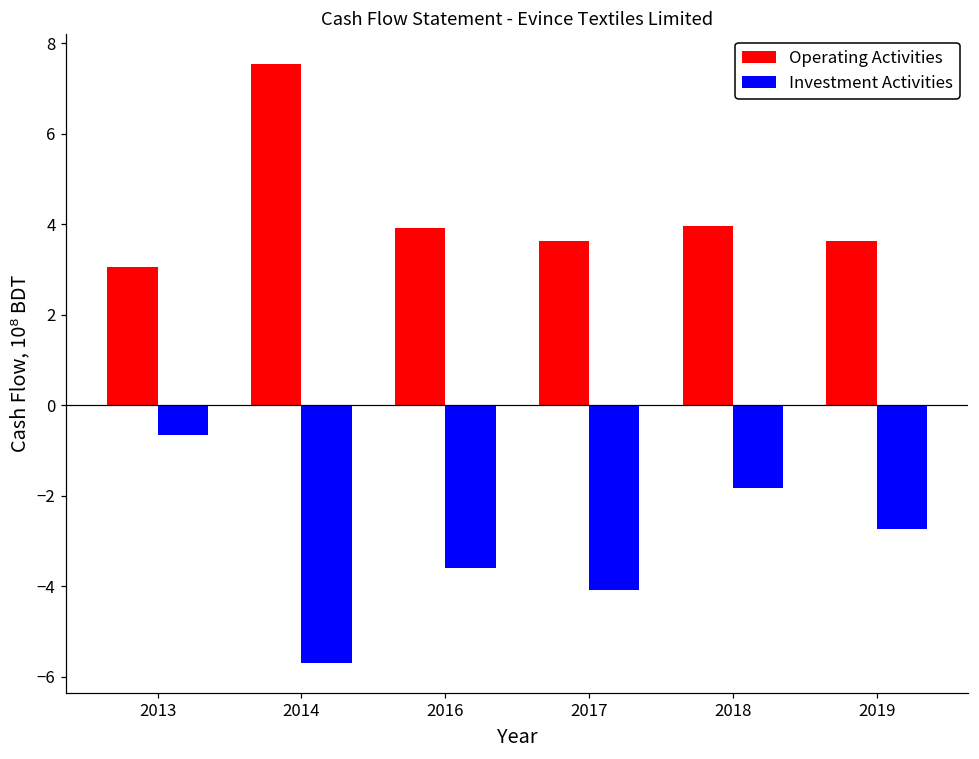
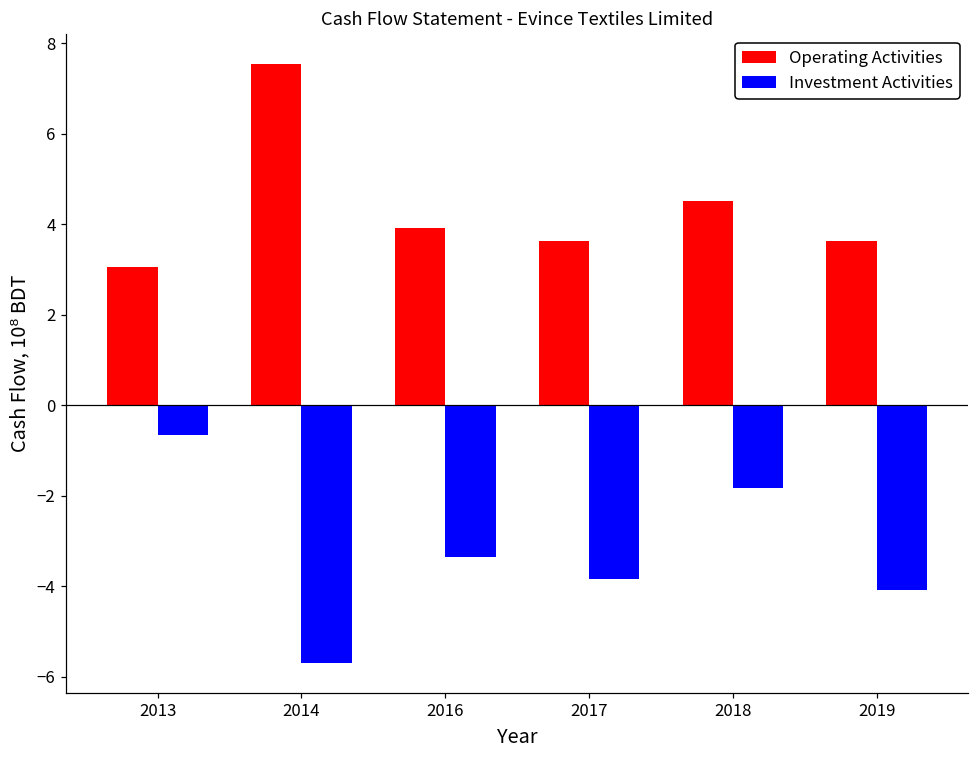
Investment Activities, 2016: -3.6 -> -3.4
Investment Activities, 2017: -4.1 -> -3.8
Operating Activities, 2018: 4.0 -> 4.5
Investment Activities, 2019: -2.7 -> -4.1
